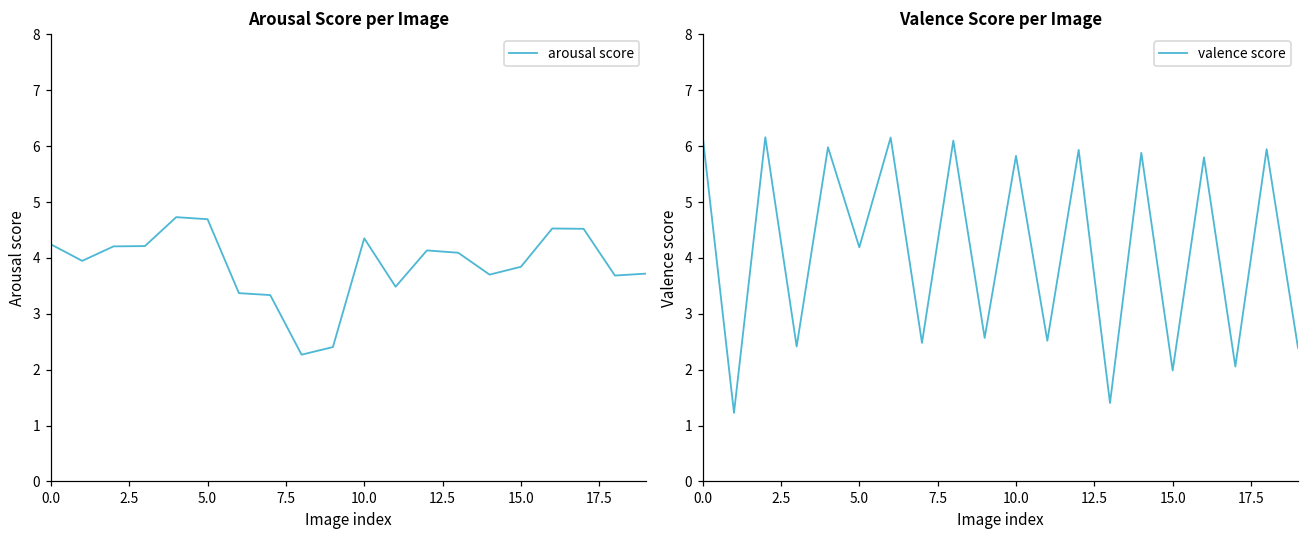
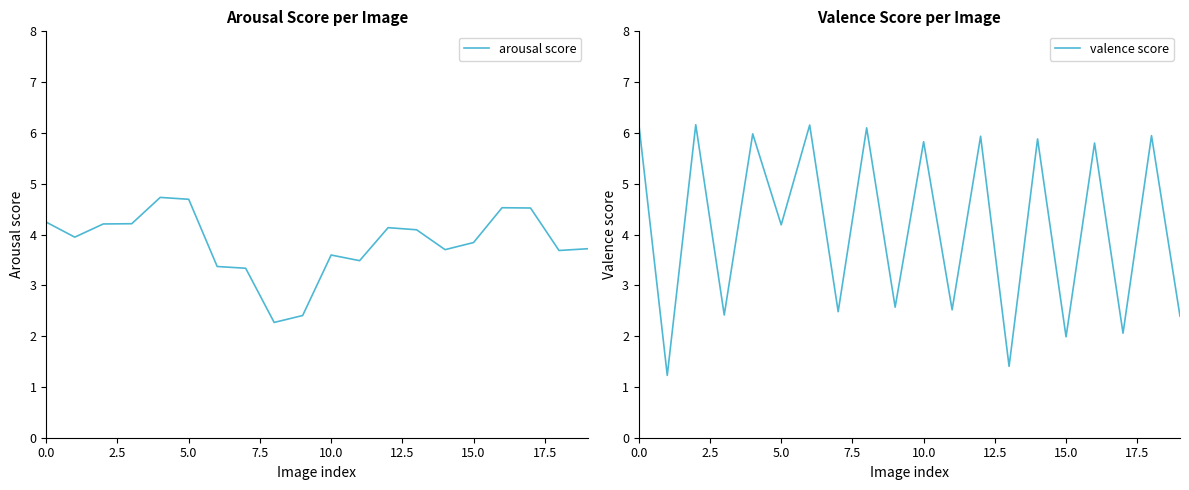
Arousal Score per Image, 10.0: 4.4 -> 3.6
